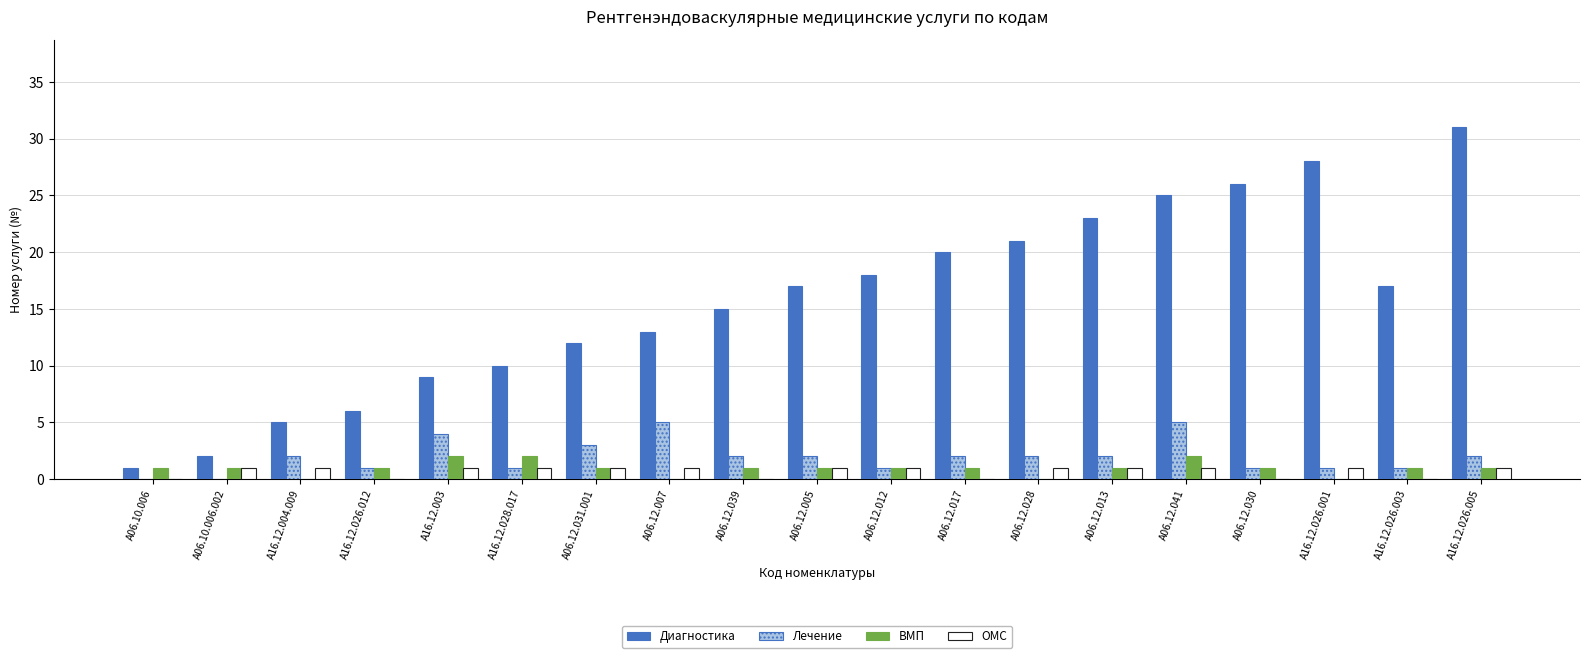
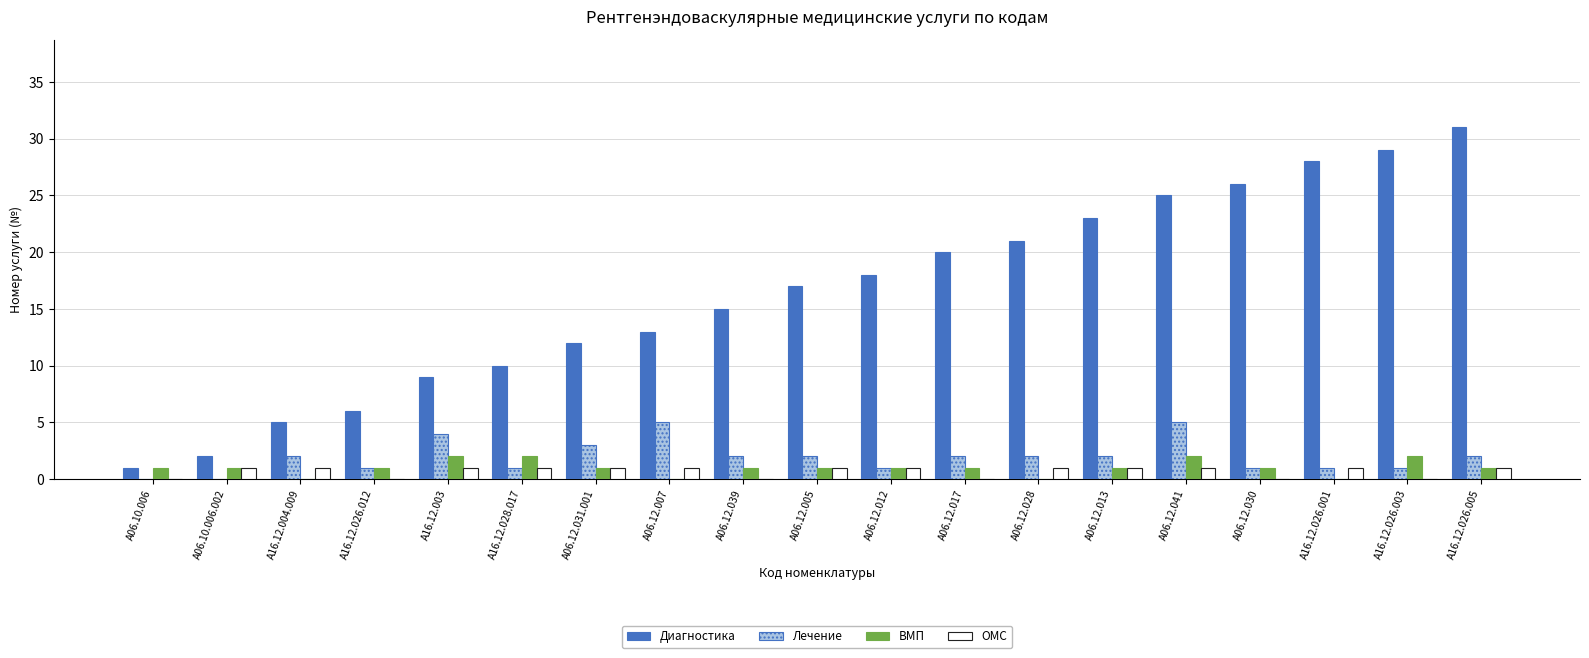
Диагностика, A16.12.026.003: 17 -> 29
ВМП, A16.12.026.003: 1 -> 2
